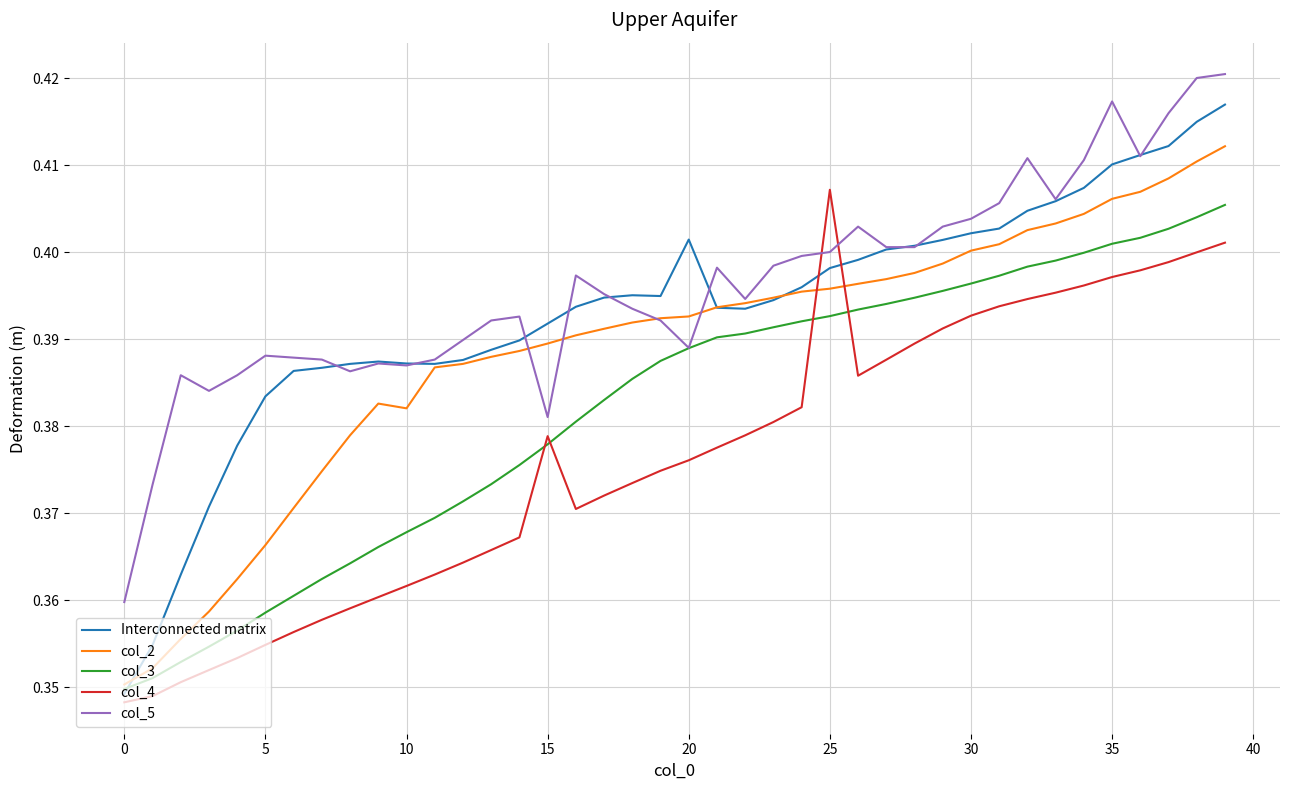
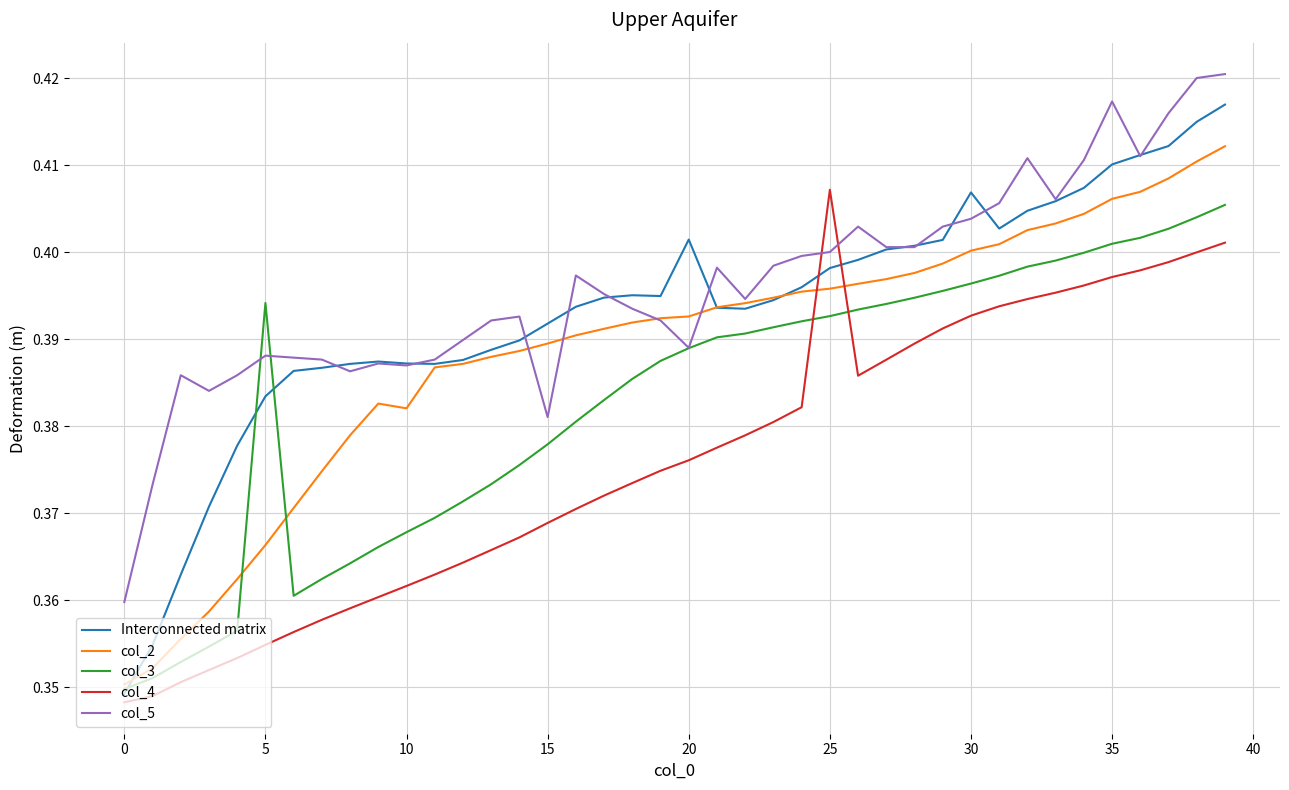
col_3, 5: 0.359 -> 0.394
col_4, 15: 0.379 -> 0.369
Interconnected matrix, 30: 0.402 -> 0.407
